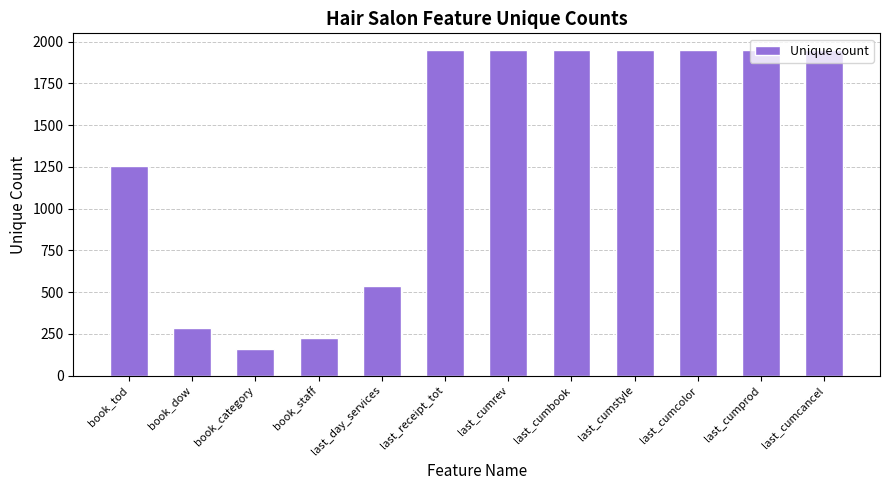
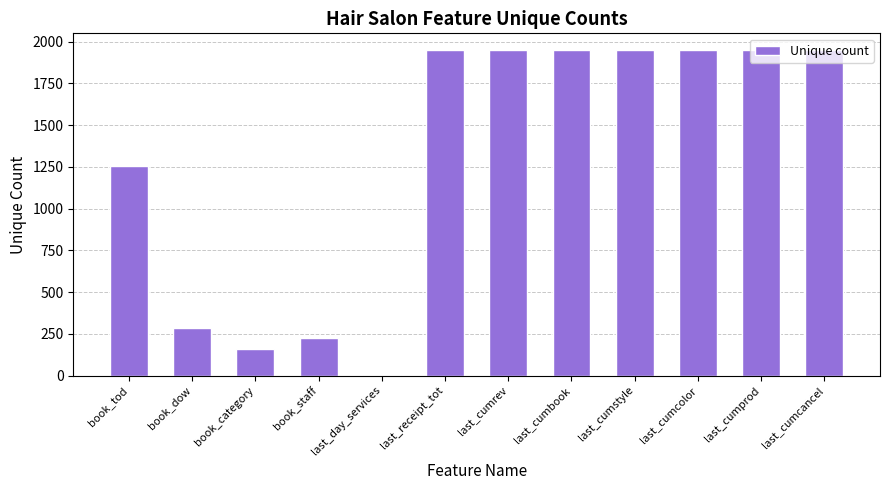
last_day_services: 540 -> 0
